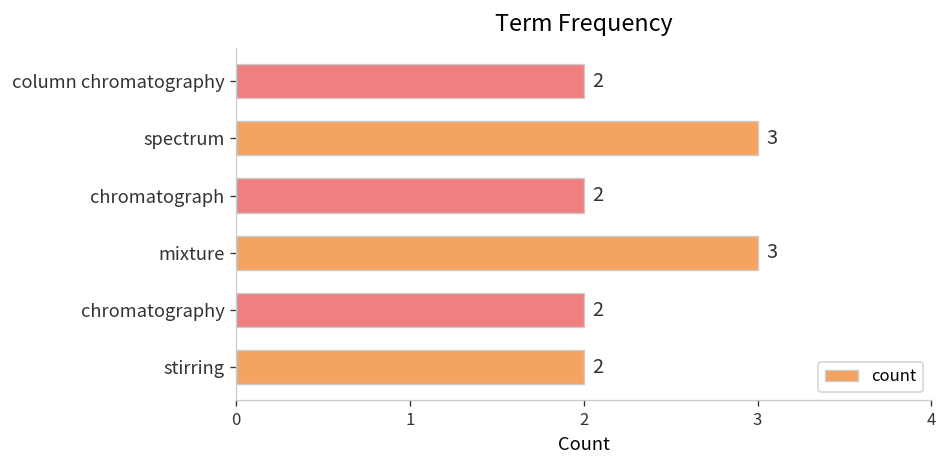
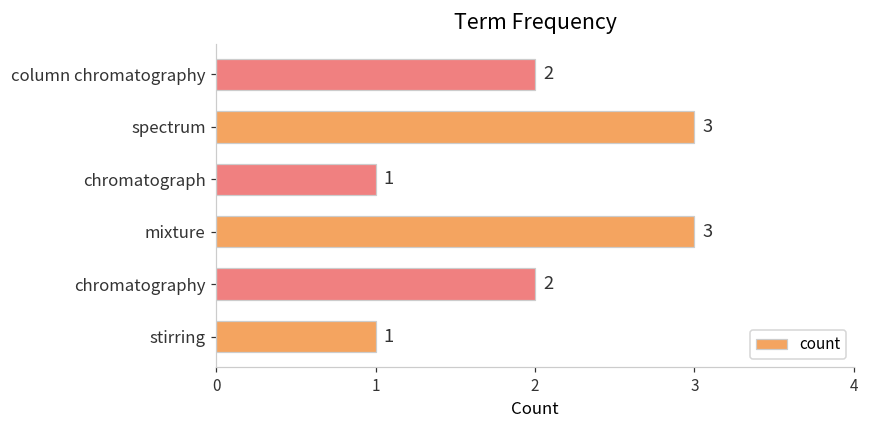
chromatograph: 2 -> 1
stirring: 2 -> 1
